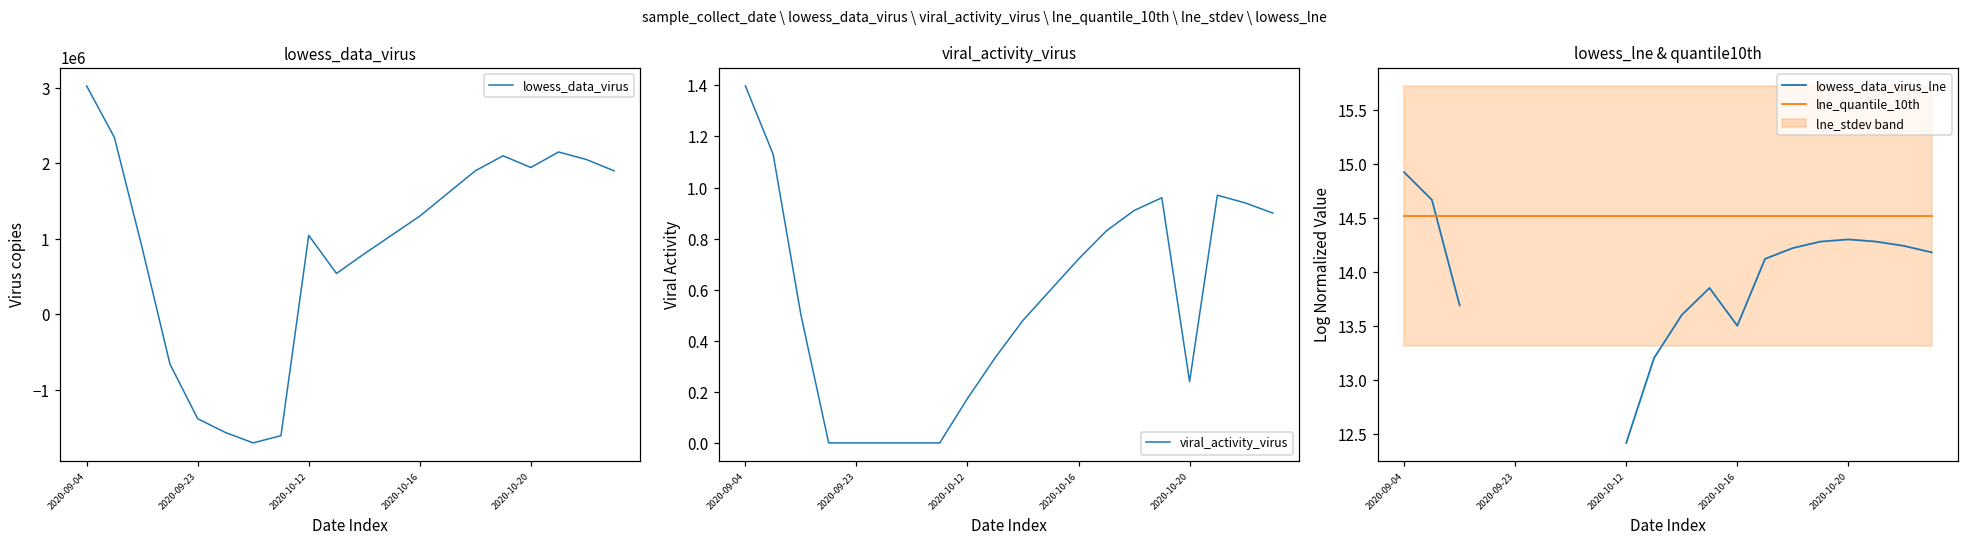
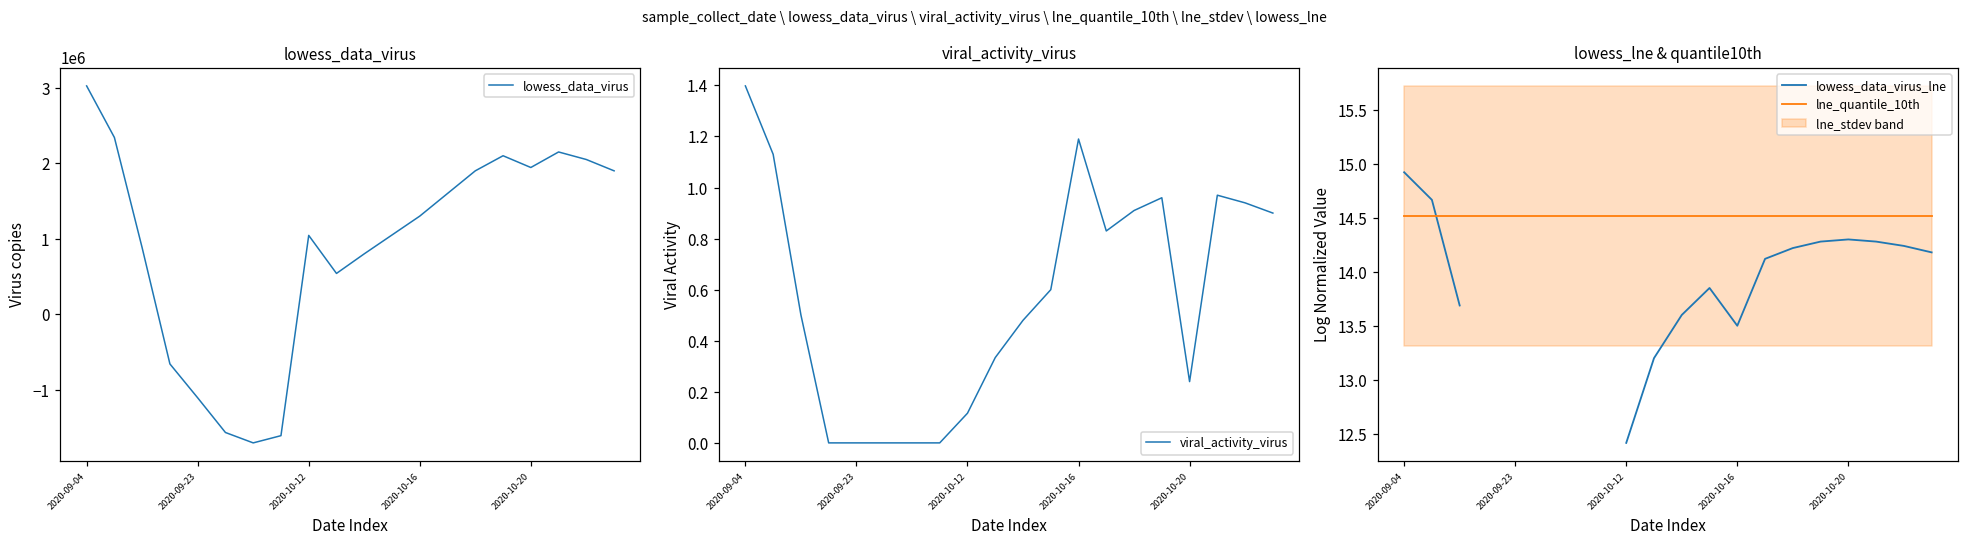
lowess_data_virus, 2020-09-23: -1400000 -> -1100000
viral_activity_virus, 2020-10-12: 0.17 -> 0.12
viral_activity_virus, 2020-10-16: 0.72 -> 1.19
